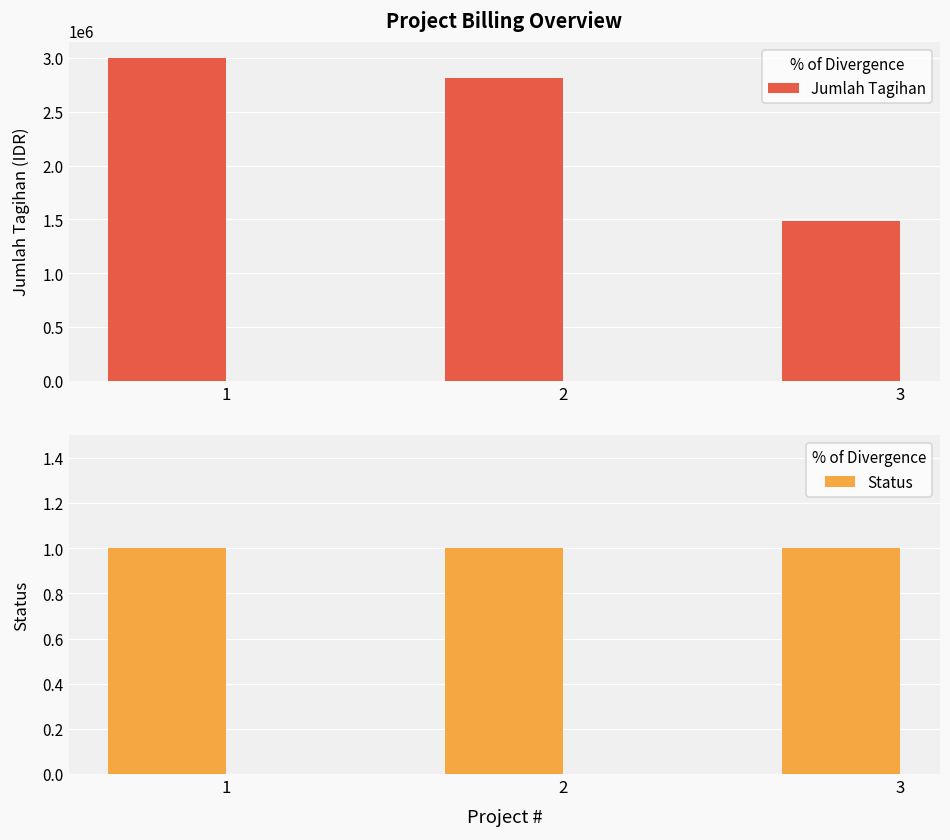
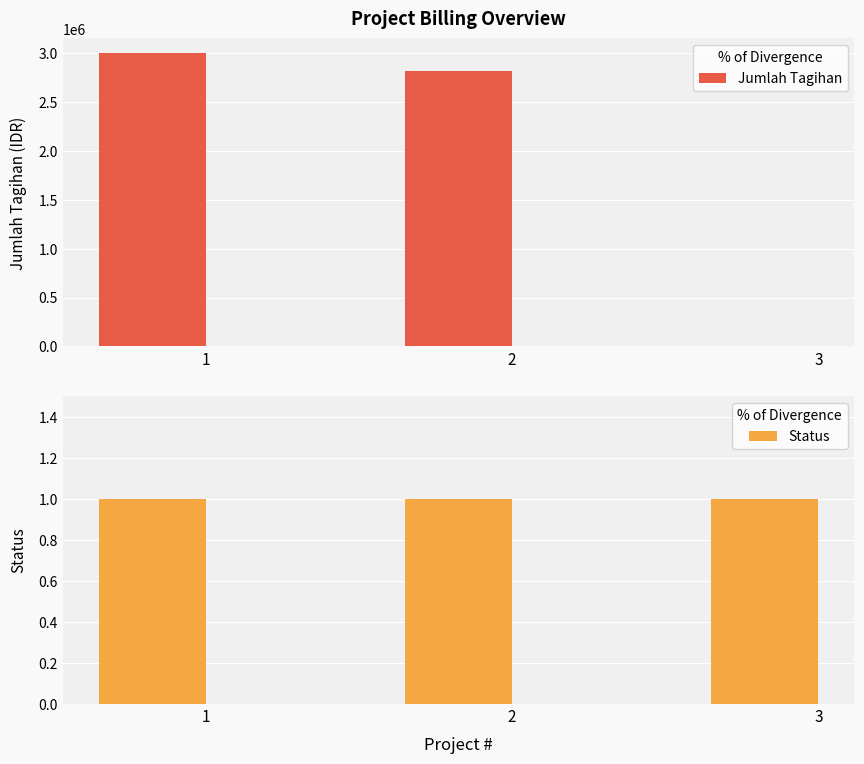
Project Billing Overview, 3: 1500000 -> 0
